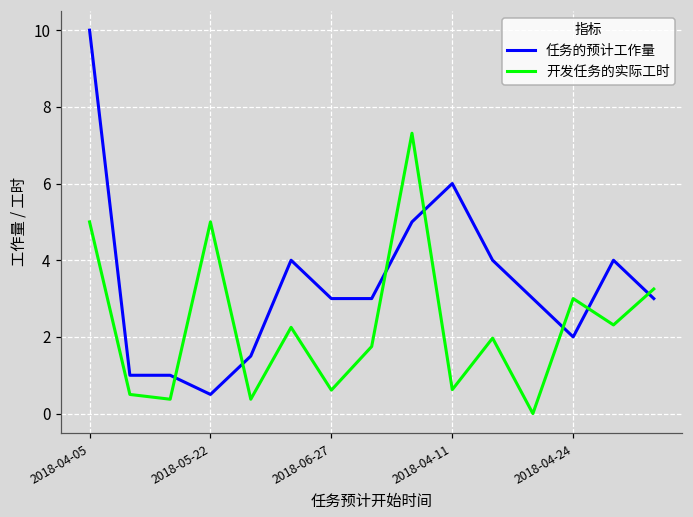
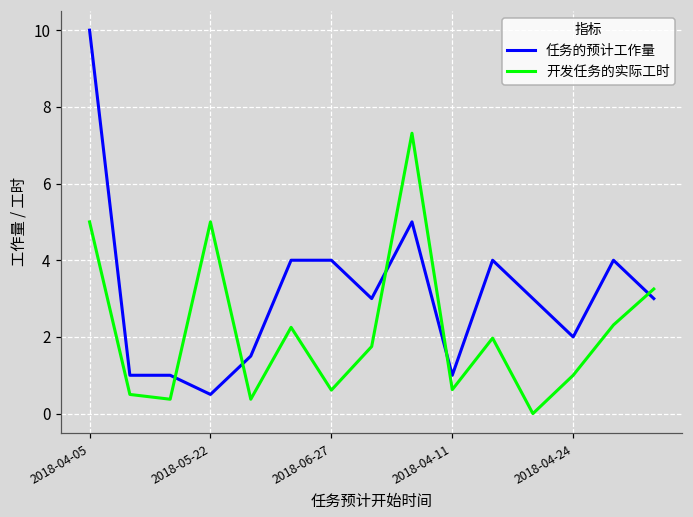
任务的预计工作量, 2018-06-27: 3 -> 4
任务的预计工作量, 2018-04-11: 6 -> 1
开发任务的实际工时, 2018-04-24: 3 -> 1
